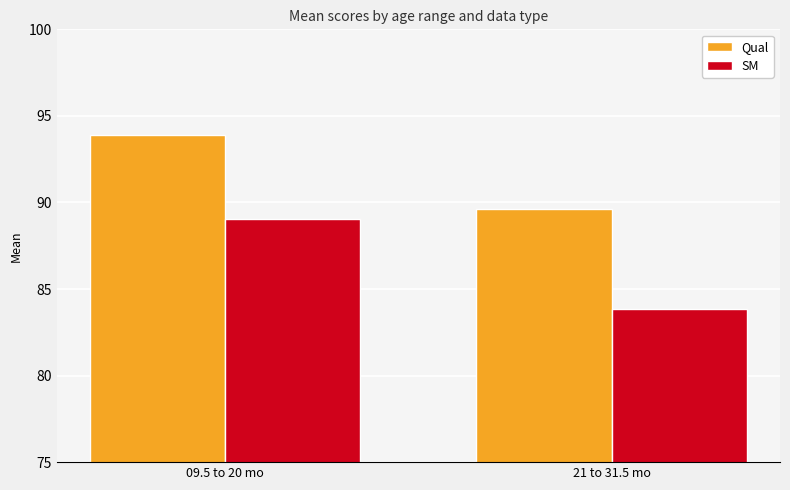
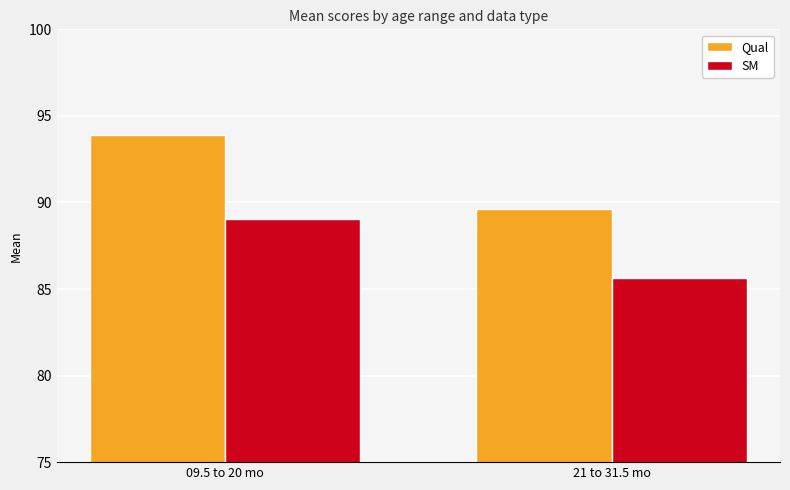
SM, 21 to 31.5 mo: 83.9 -> 85.6
